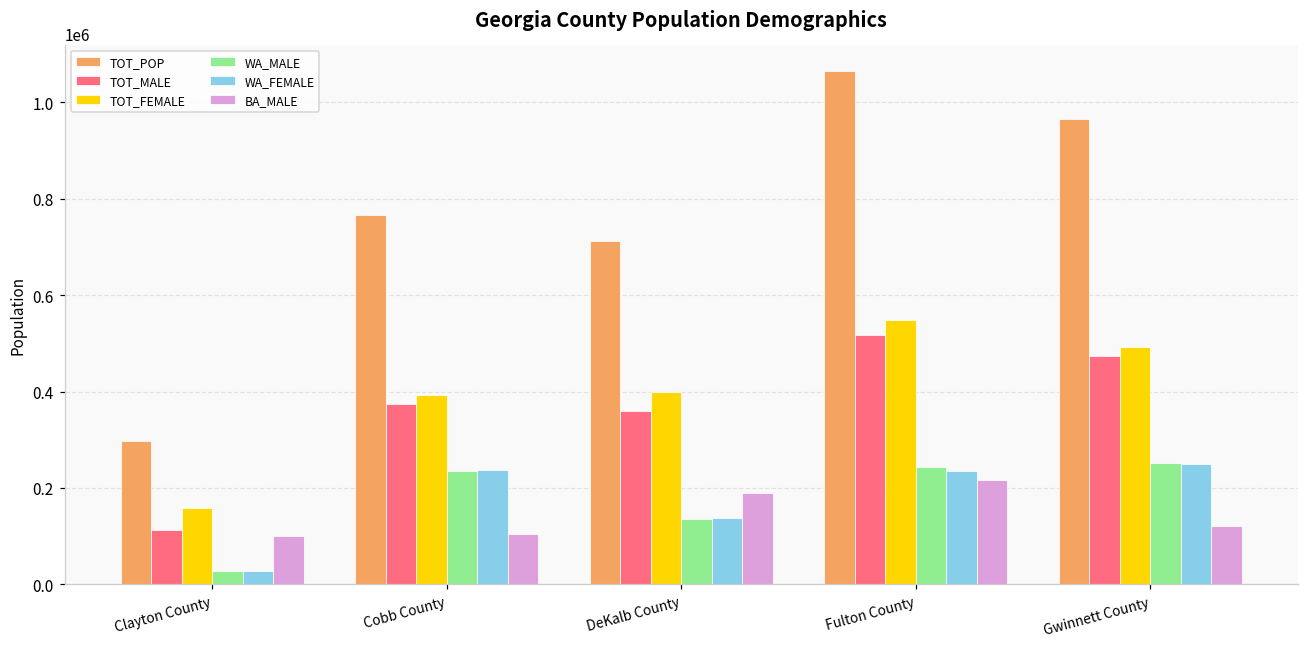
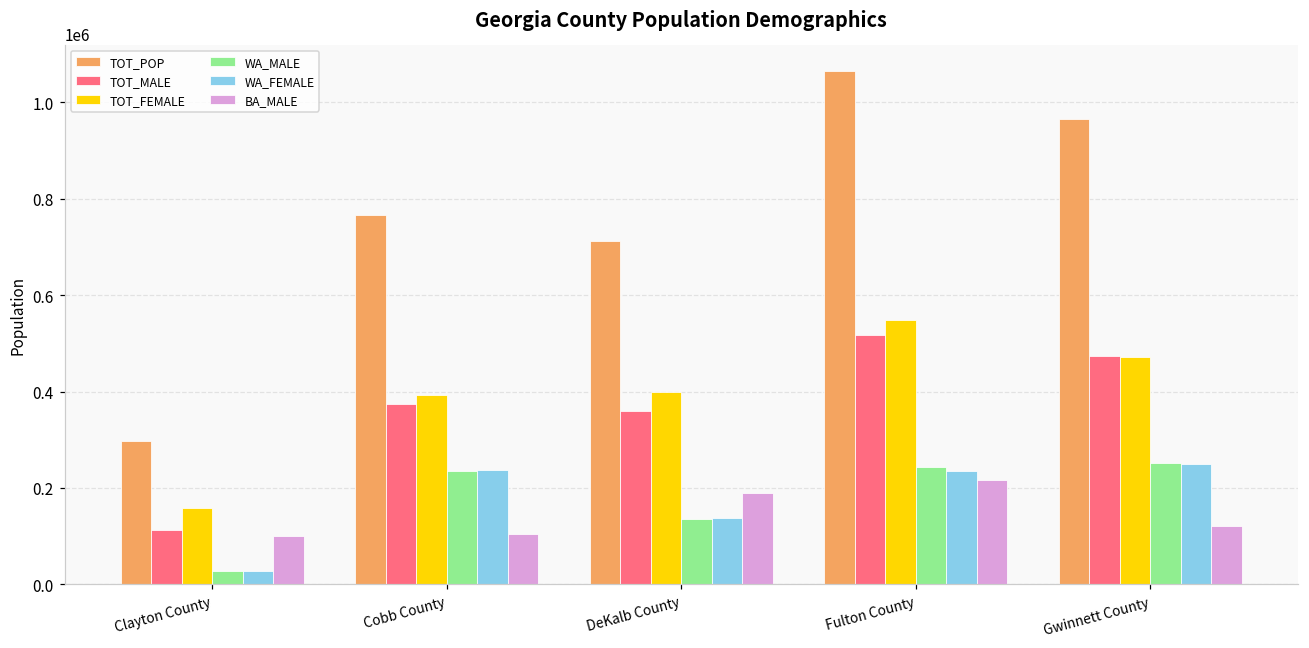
TOT_FEMALE, Gwinnett County: 490000 -> 470000
